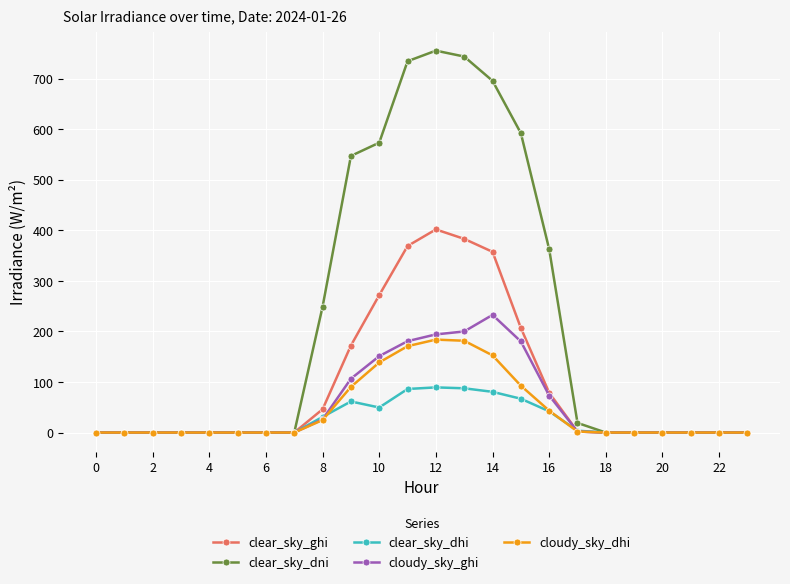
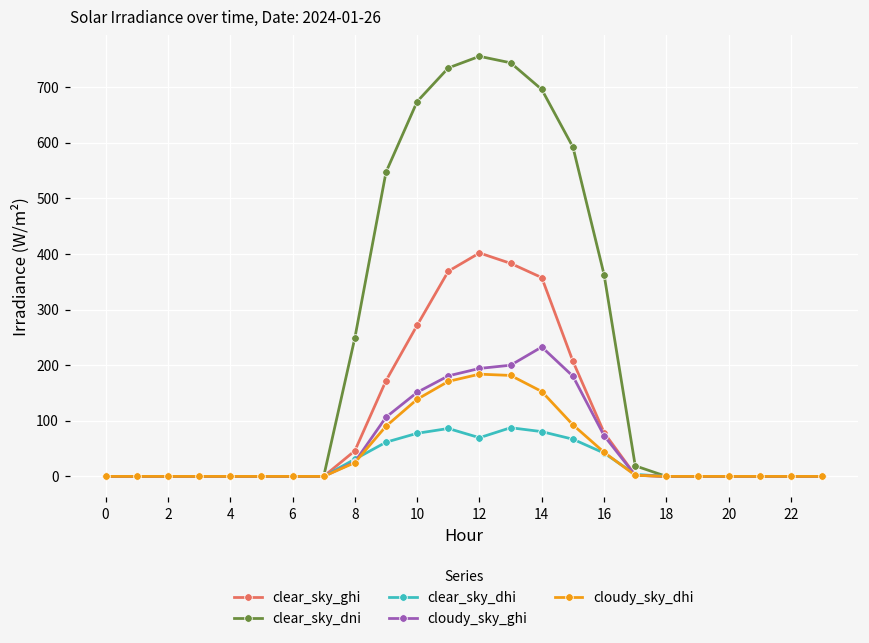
clear_sky_dni, 10: 570 -> 670
clear_sky_dhi, 10: 50 -> 80
clear_sky_dhi, 12: 90 -> 70
